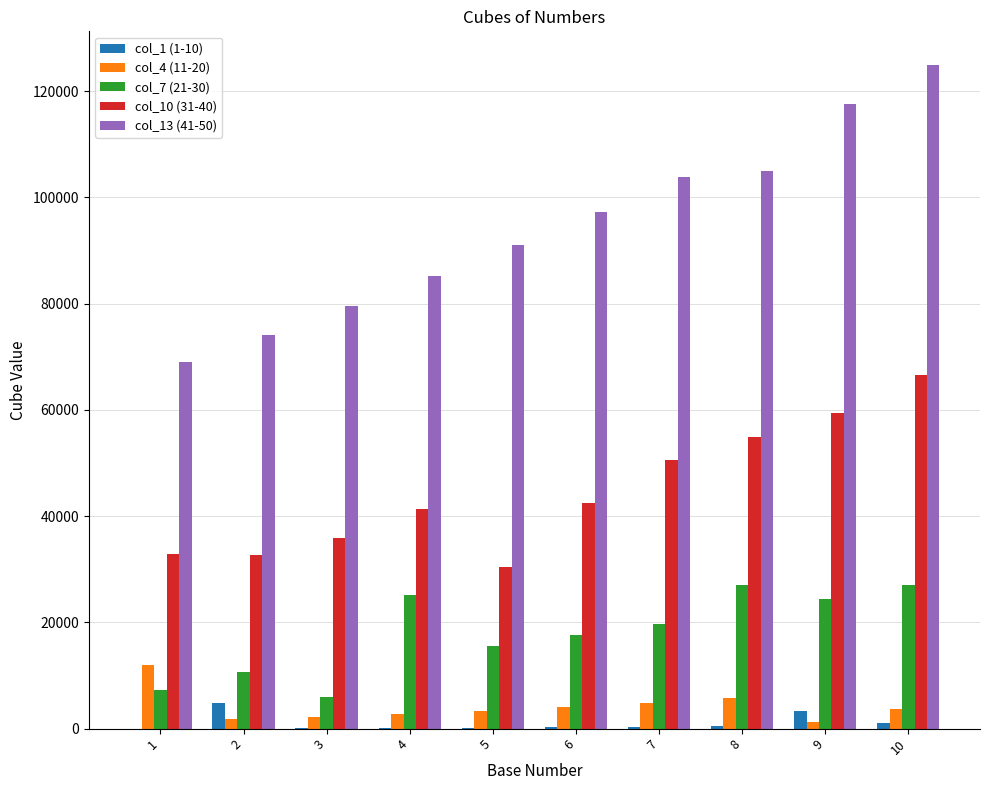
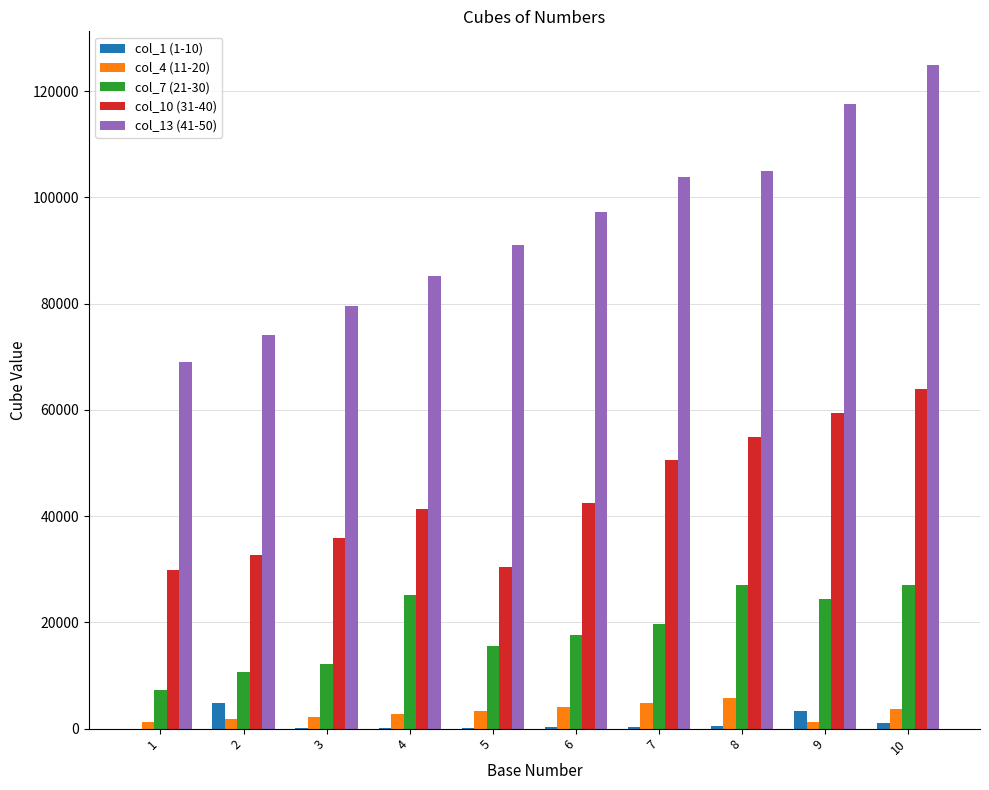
col_4 (11-20), 1: 12000 -> 1000
col_10 (31-40), 1: 33000 -> 30000
col_7 (21-30), 3: 6000 -> 12000
col_10 (31-40), 10: 66000 -> 64000
